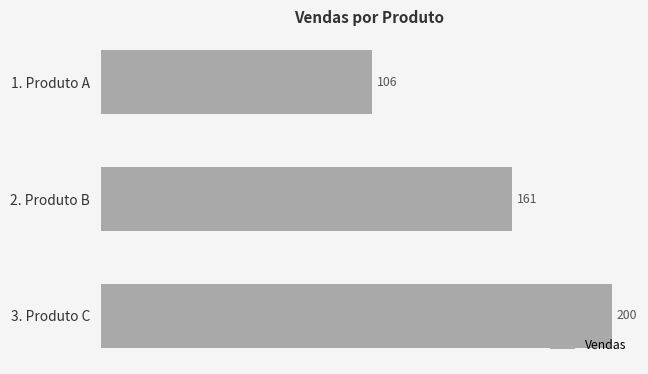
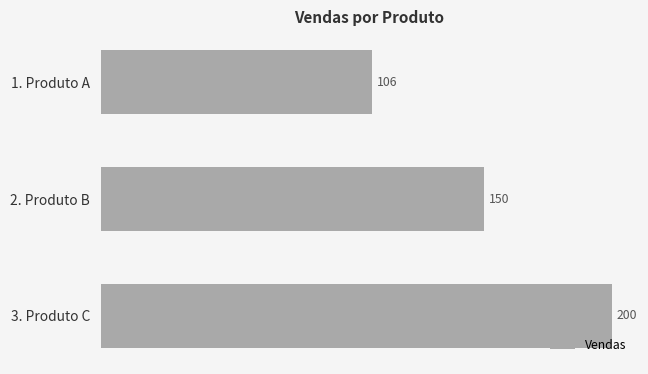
2. Produto B: 161 -> 150
